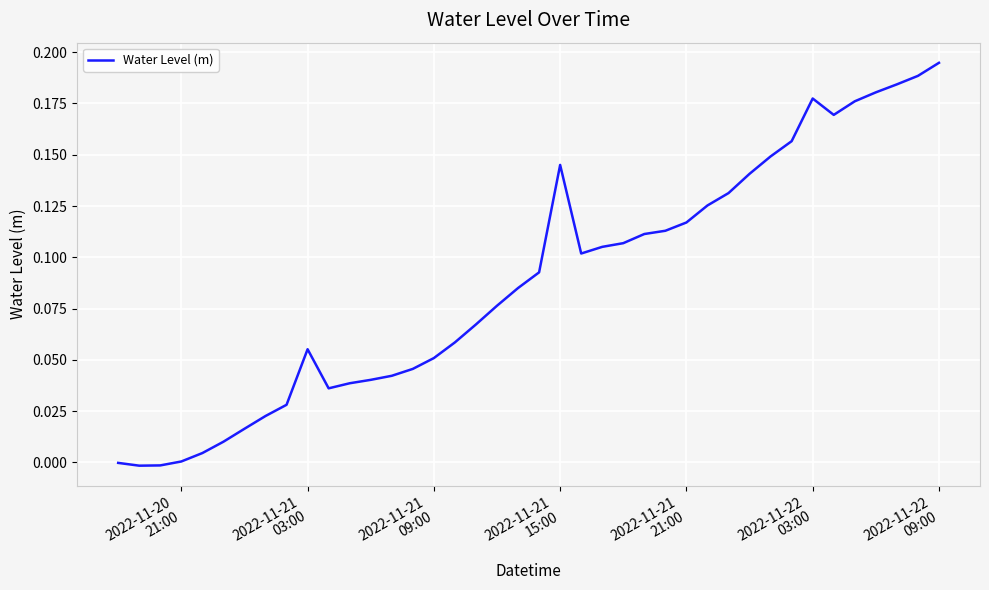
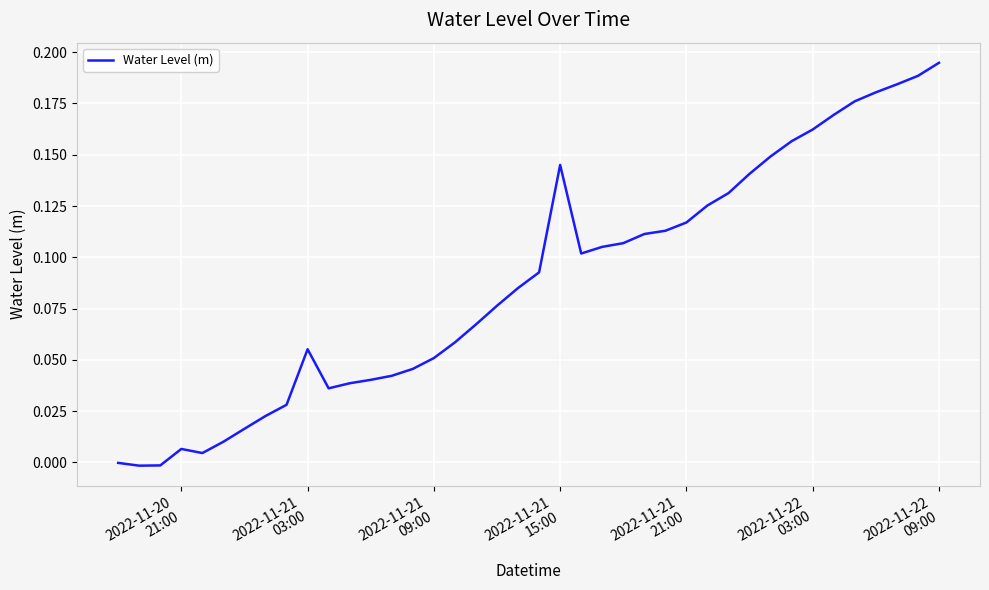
2022-11-20 21:00: 0.000 -> 0.007
2022-11-22 03:00: 0.177 -> 0.162
